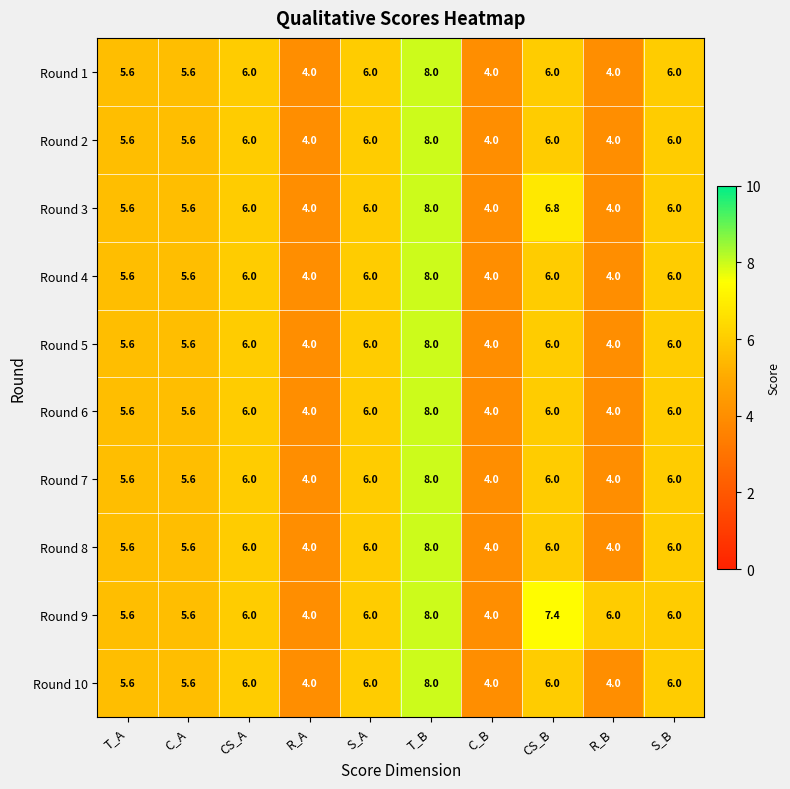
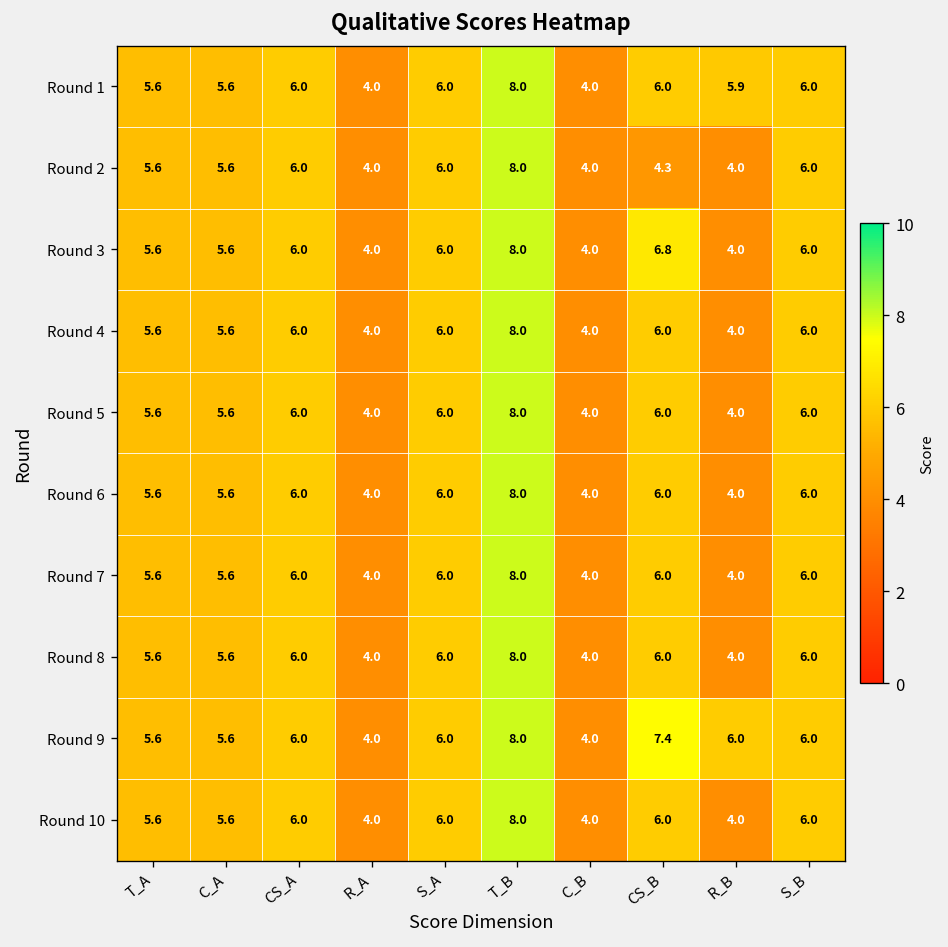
Round 1, R_B: 4.0 -> 5.9
Round 2, CS_B: 6.0 -> 4.3
